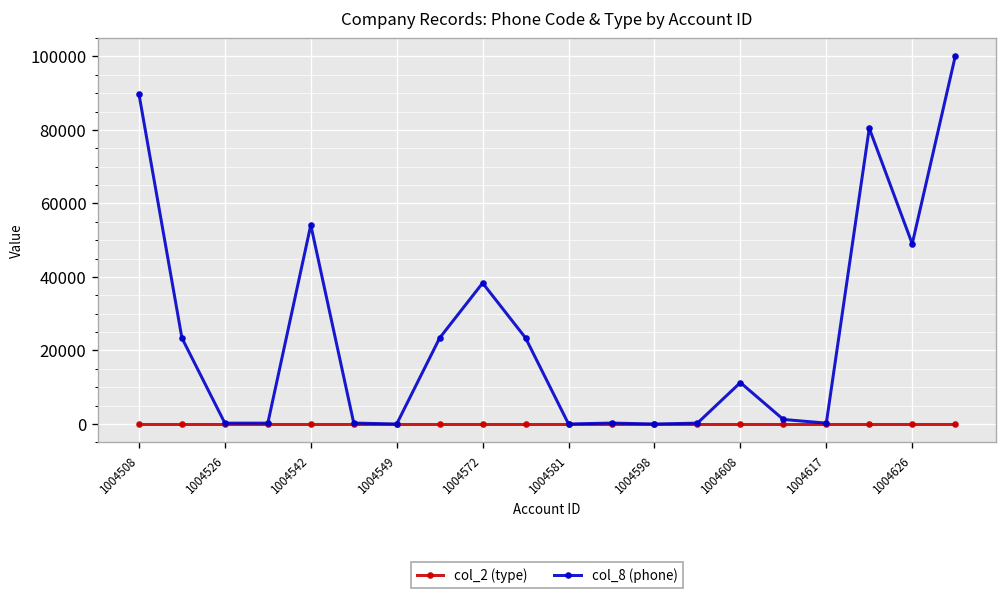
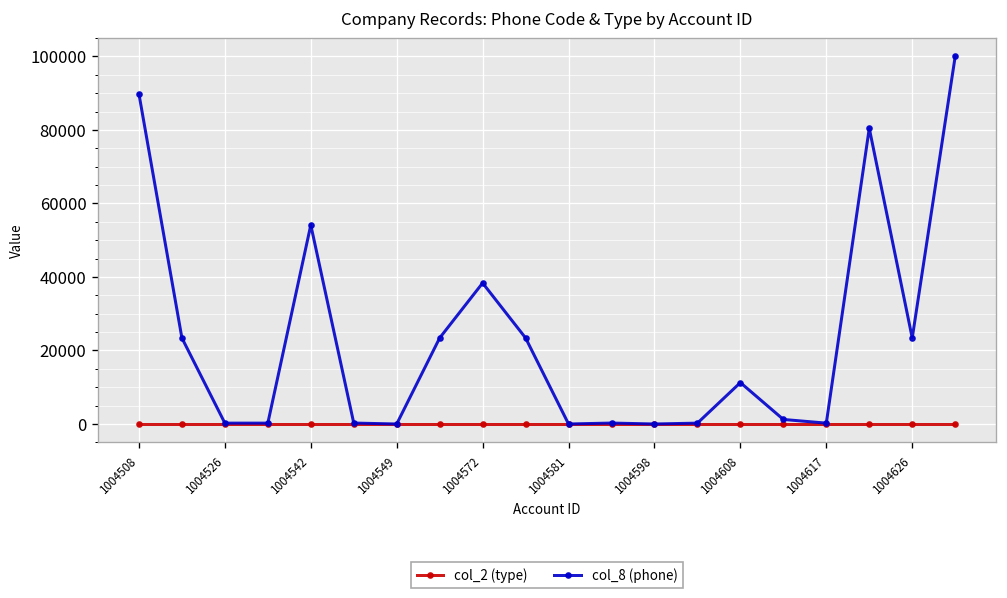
col_8 (phone), 1004626: 49000 -> 23000
